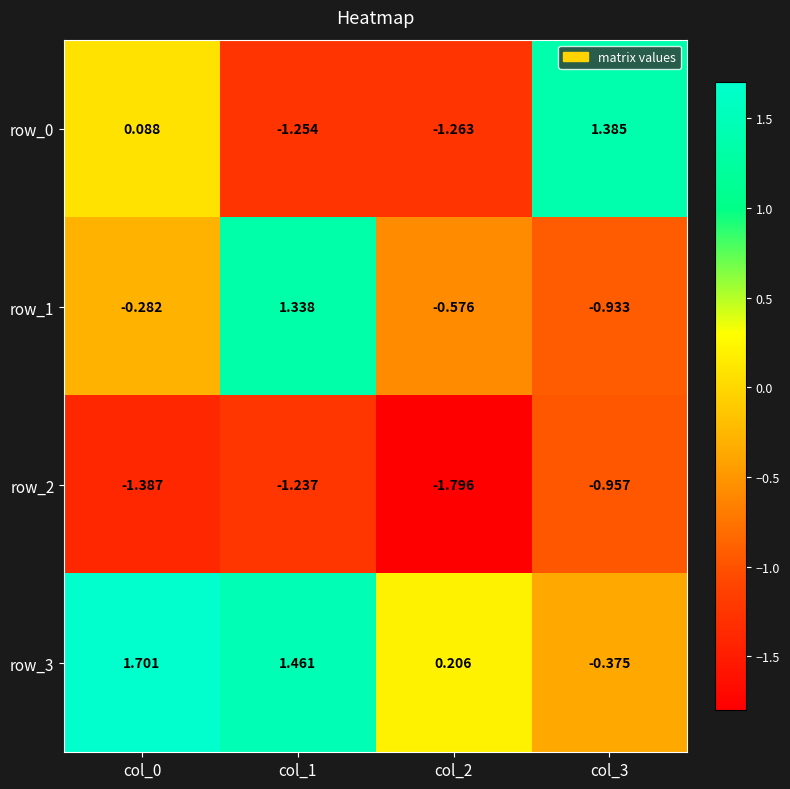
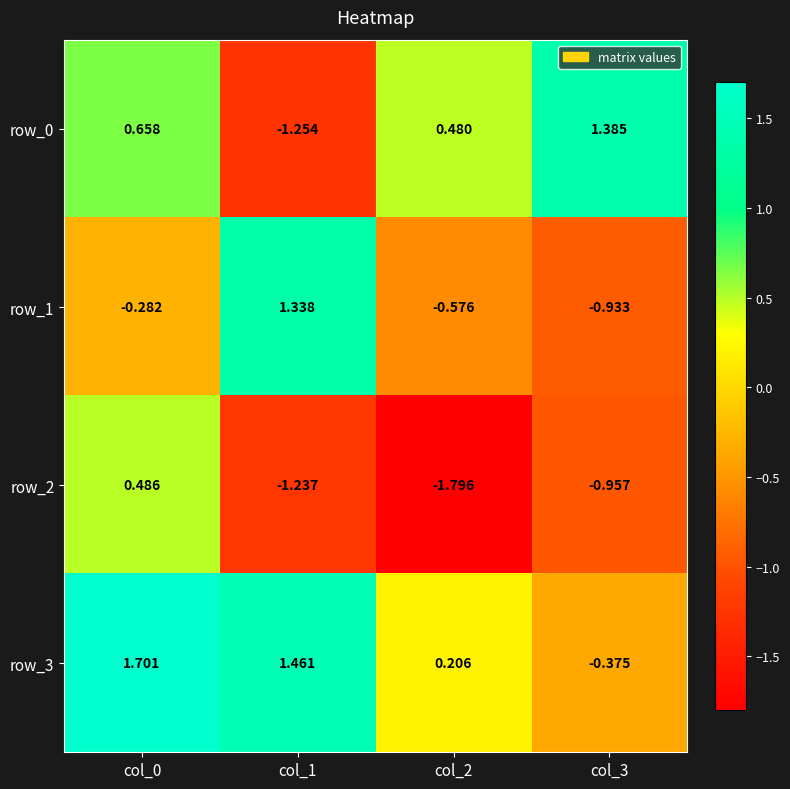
row_0, col_0: 0.088 -> 0.658
row_0, col_2: -1.263 -> 0.480
row_2, col_0: -1.387 -> 0.486
